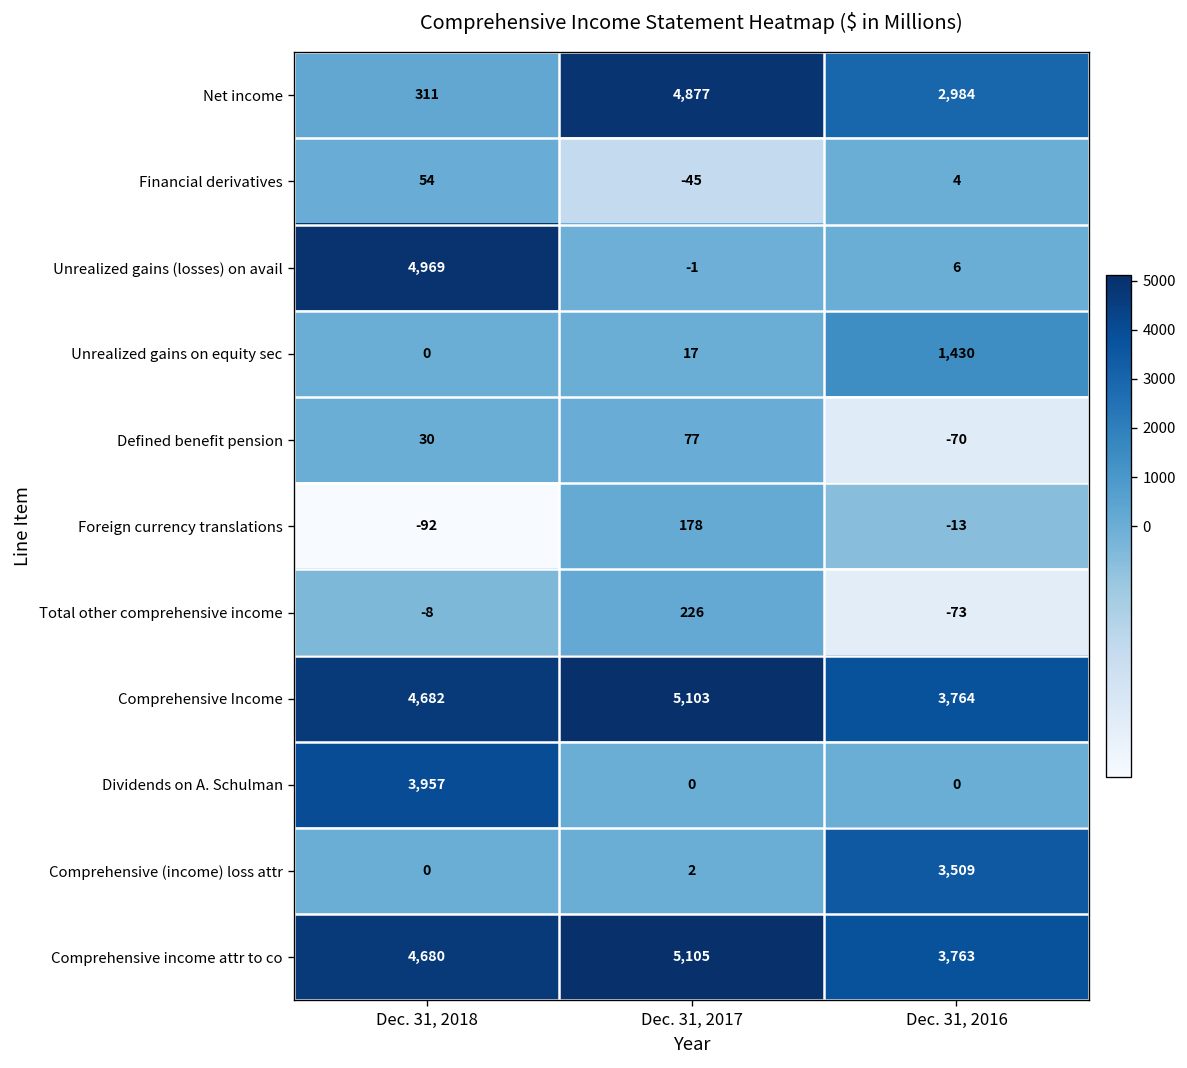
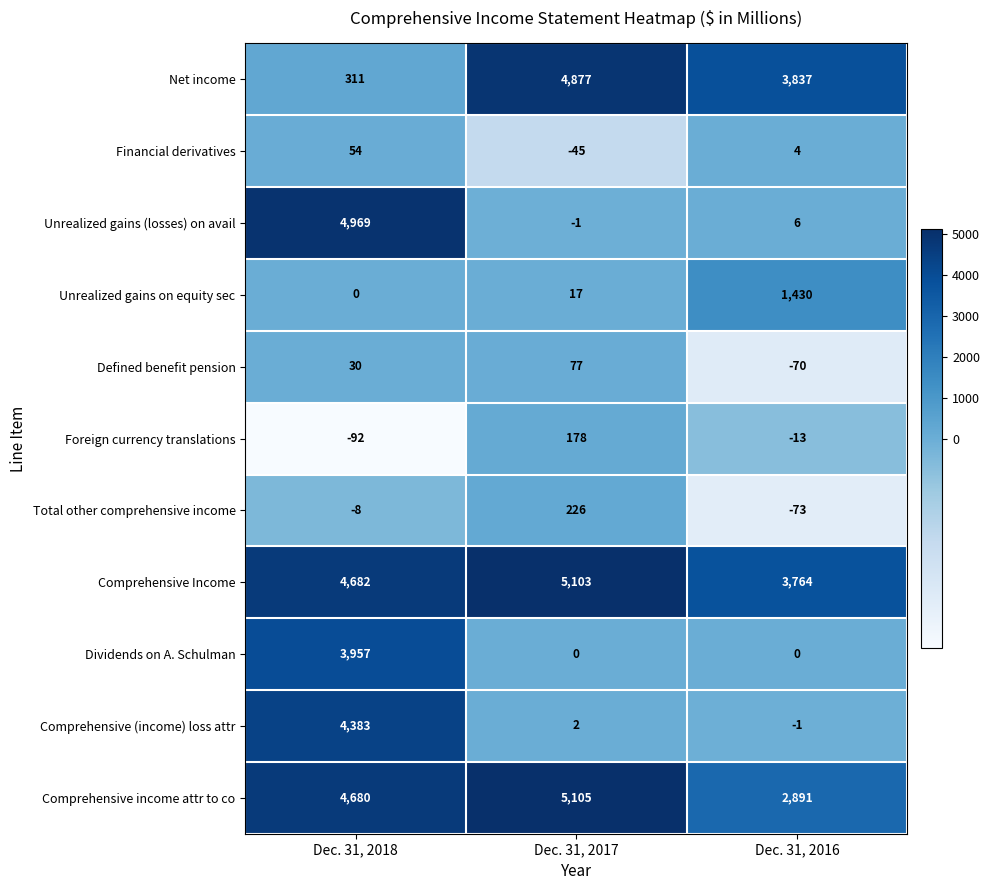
Net income, Dec. 31, 2016: 2,984 -> 3,837
Comprehensive (income) loss attr, Dec. 31, 2018: 0 -> 4,383
Comprehensive (income) loss attr, Dec. 31, 2016: 3,509 -> -1
Comprehensive income attr to co, Dec. 31, 2016: 3,763 -> 2,891
